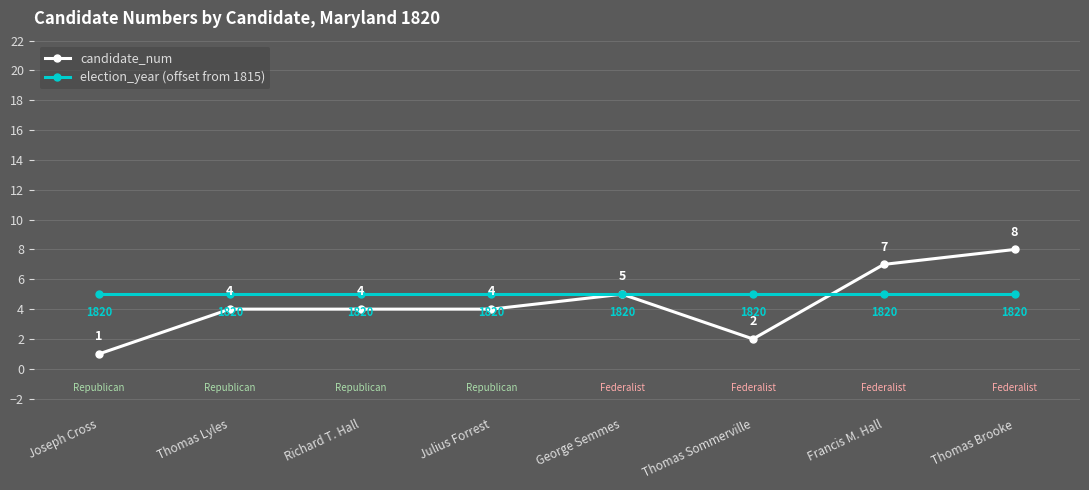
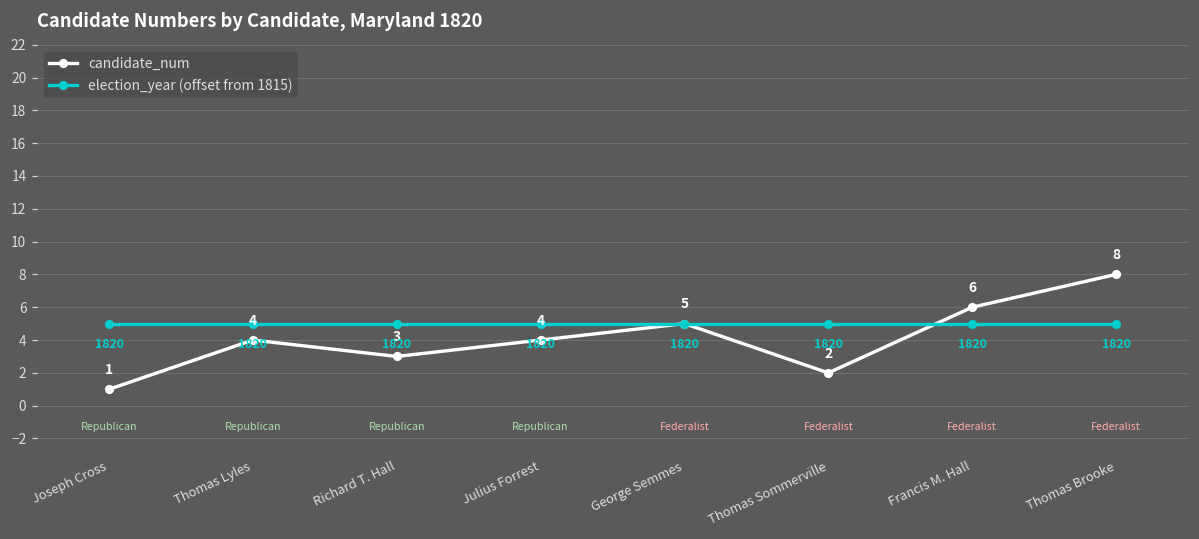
candidate_num, Richard T. Hall: 4 -> 3
candidate_num, Francis M. Hall: 7 -> 6
